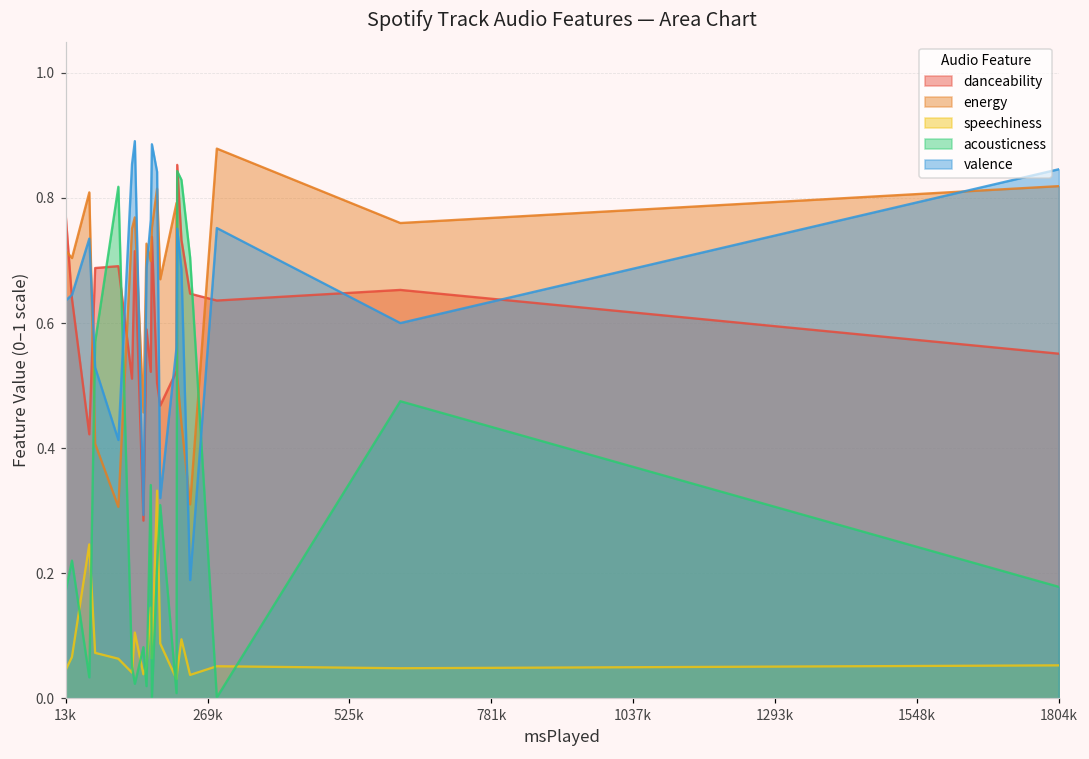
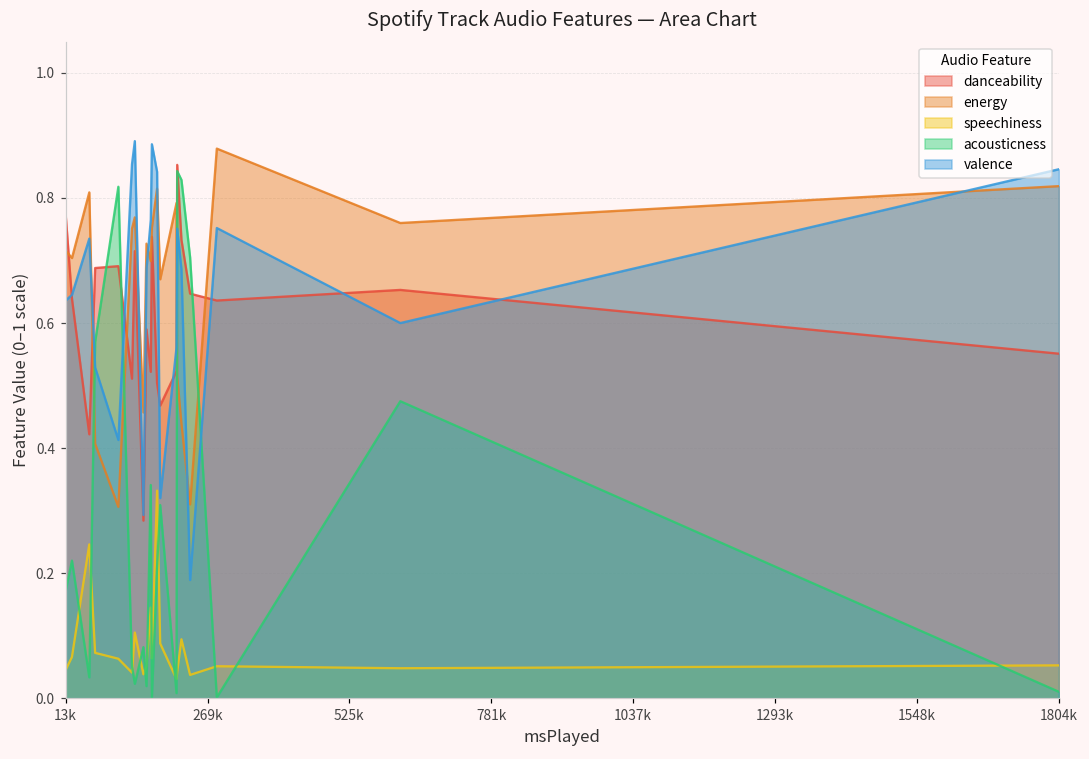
acousticness, 1804k: 0.18 -> 0.01
